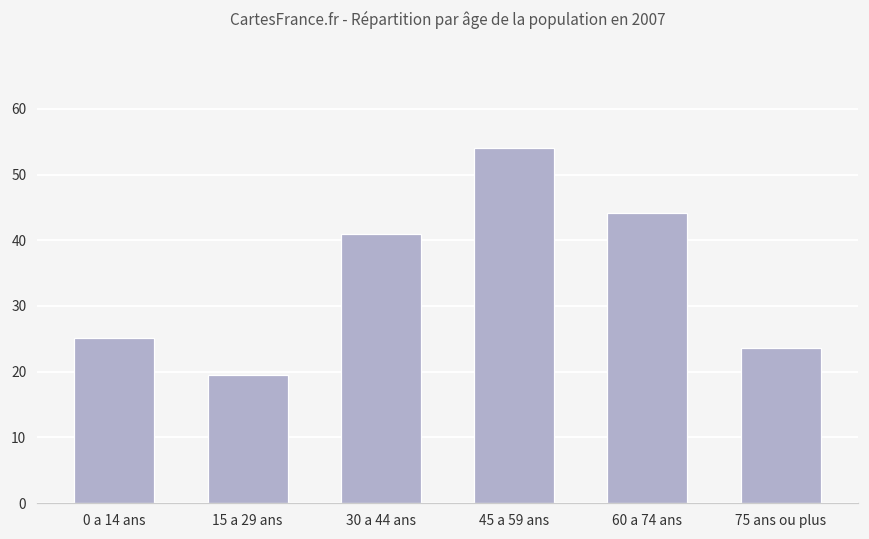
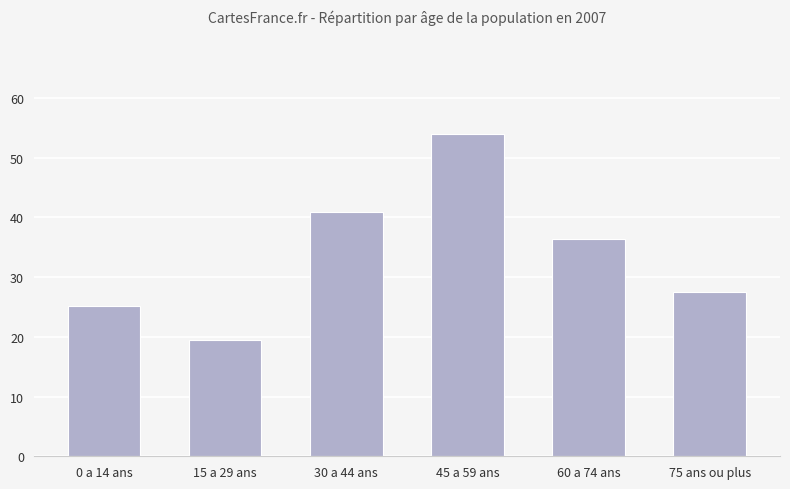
60 a 74 ans: 44 -> 36
75 ans ou plus: 24 -> 27
